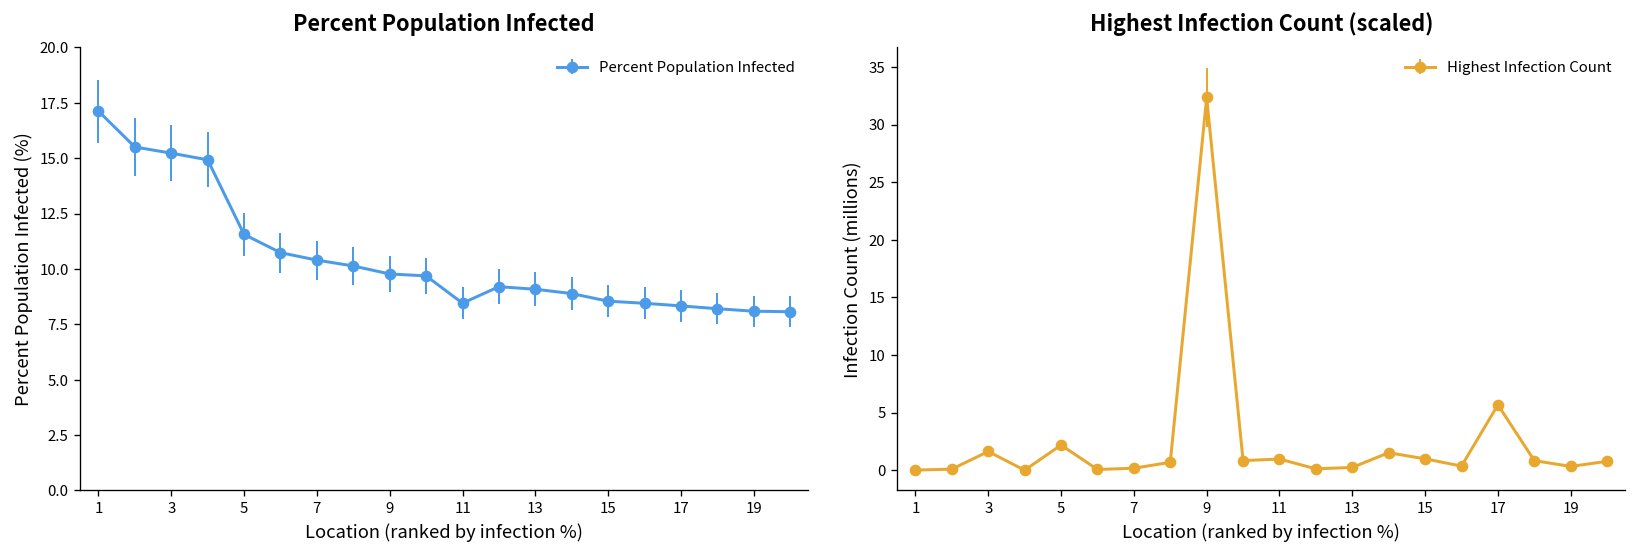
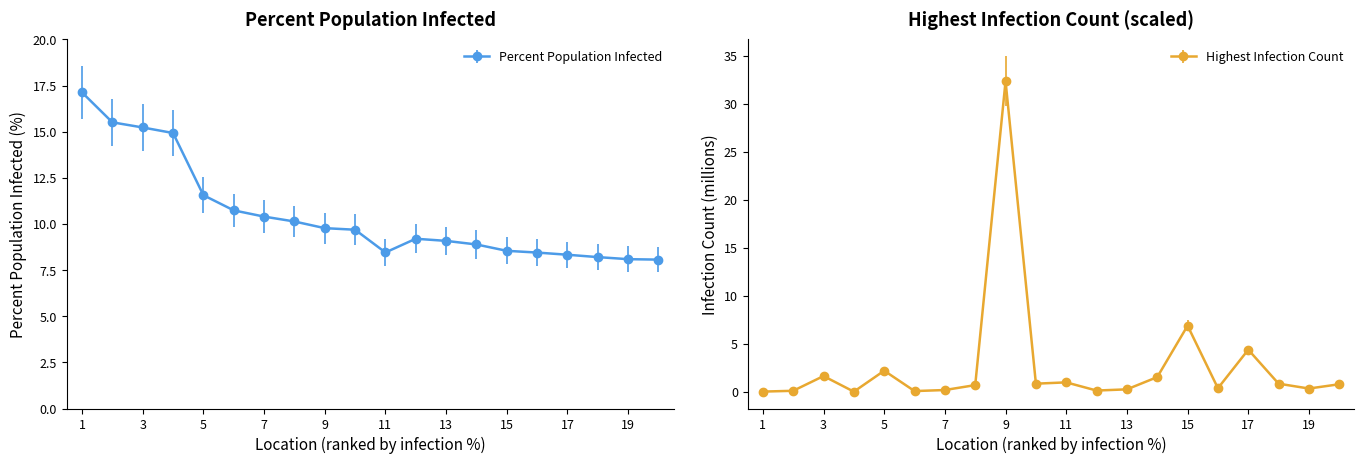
Highest Infection Count (scaled), 15: 1 -> 7
Highest Infection Count (scaled), 17: 6 -> 4
